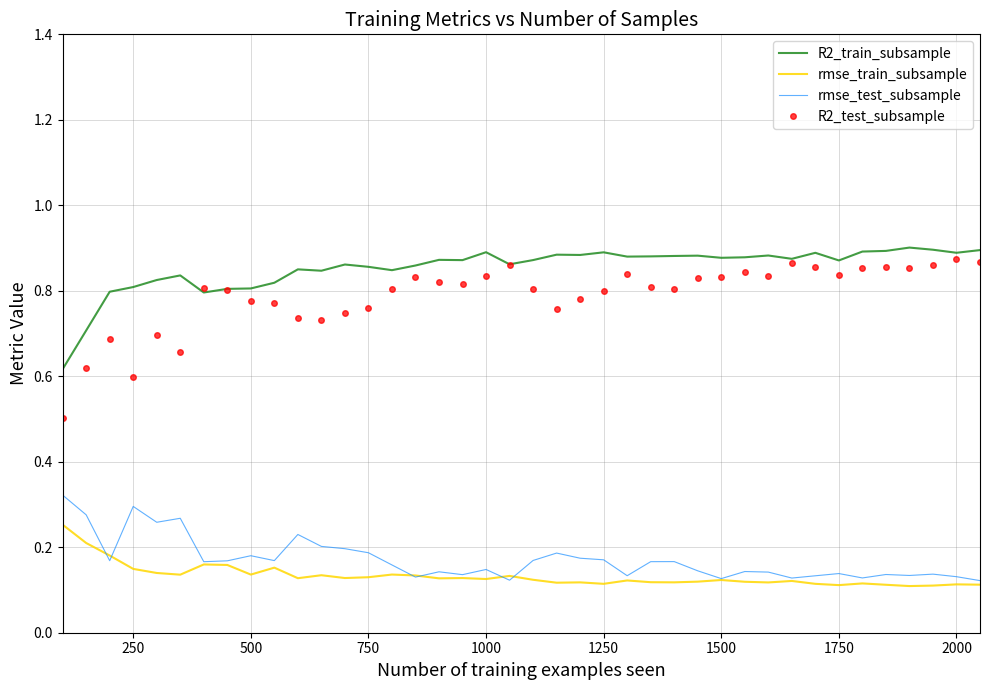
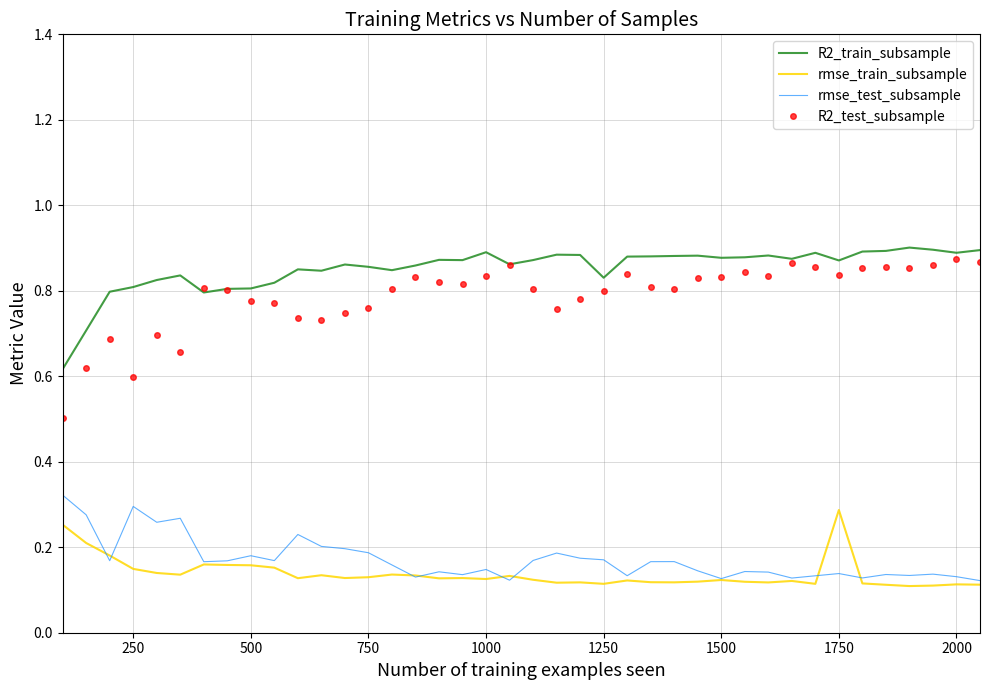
rmse_train_subsample, 500: 0.14 -> 0.16
R2_train_subsample, 1250: 0.89 -> 0.83
rmse_train_subsample, 1750: 0.11 -> 0.29
